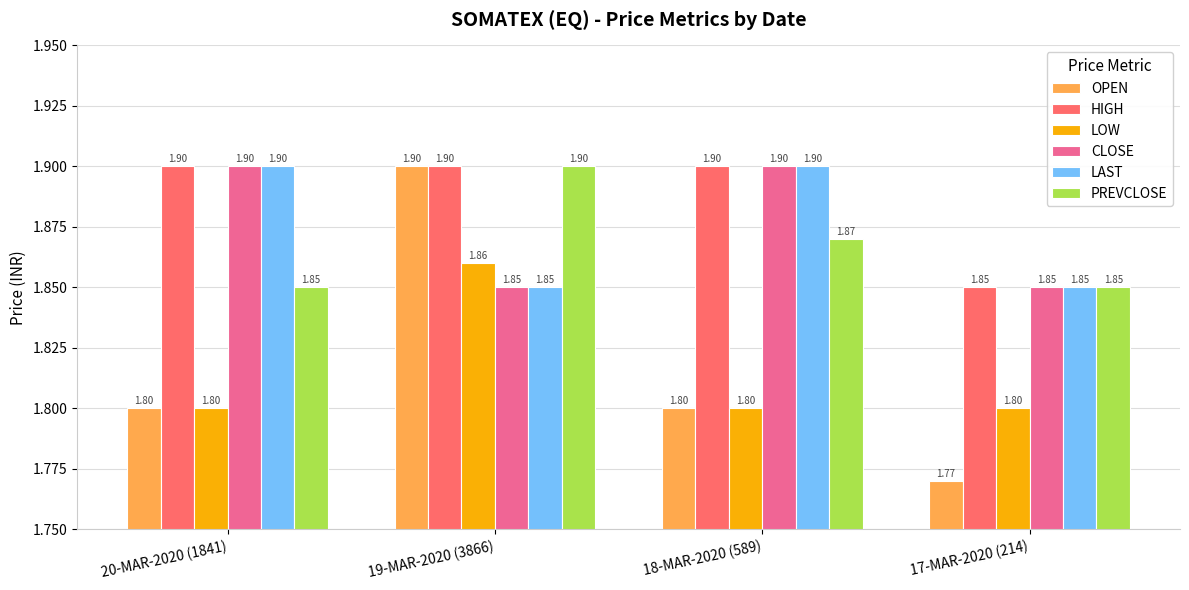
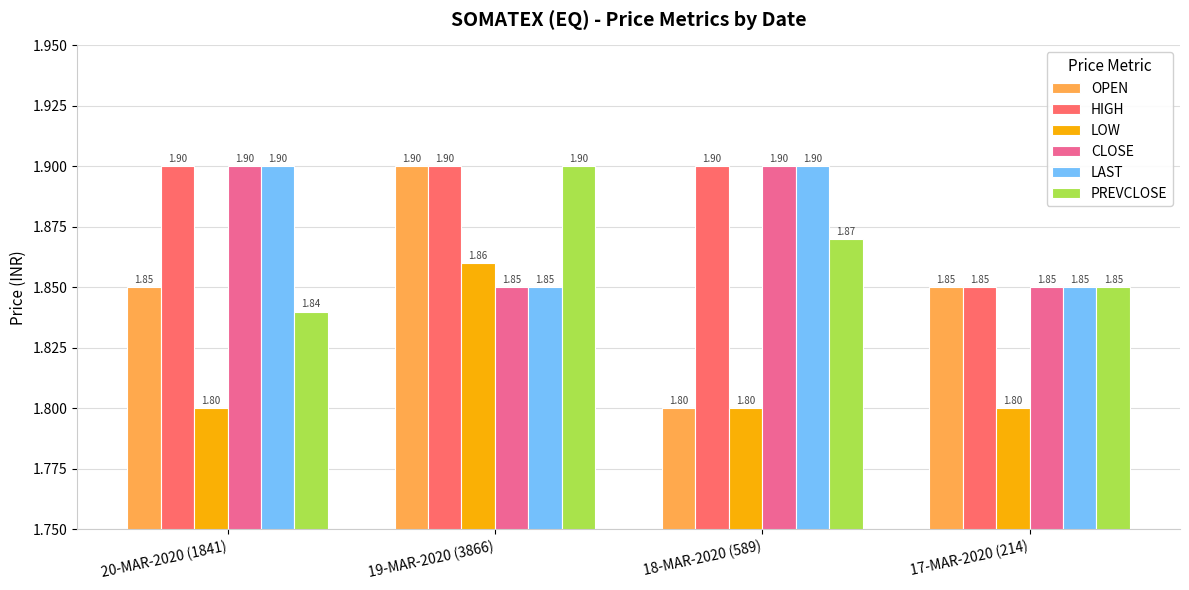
OPEN, 20-MAR-2020 (1841): 1.80 -> 1.85
PREVCLOSE, 20-MAR-2020 (1841): 1.85 -> 1.84
OPEN, 17-MAR-2020 (214): 1.77 -> 1.85
